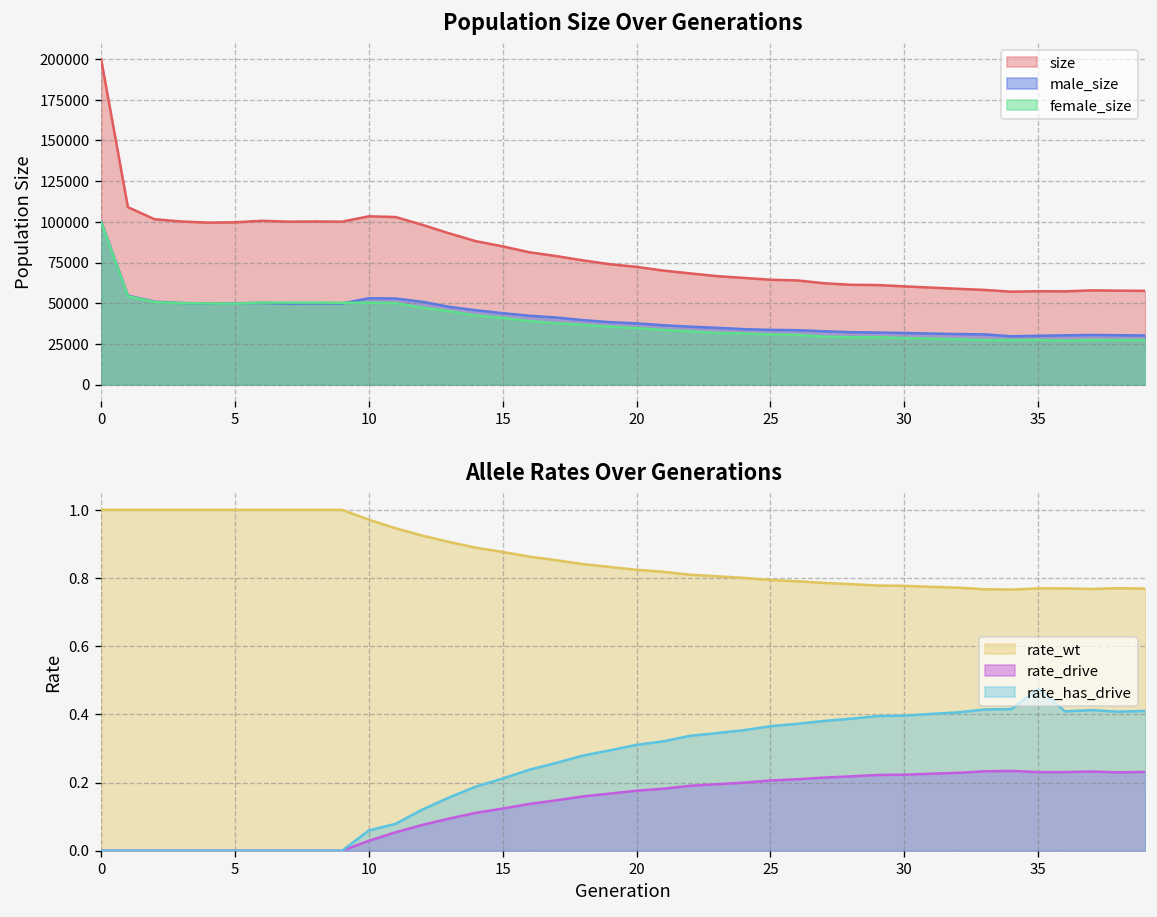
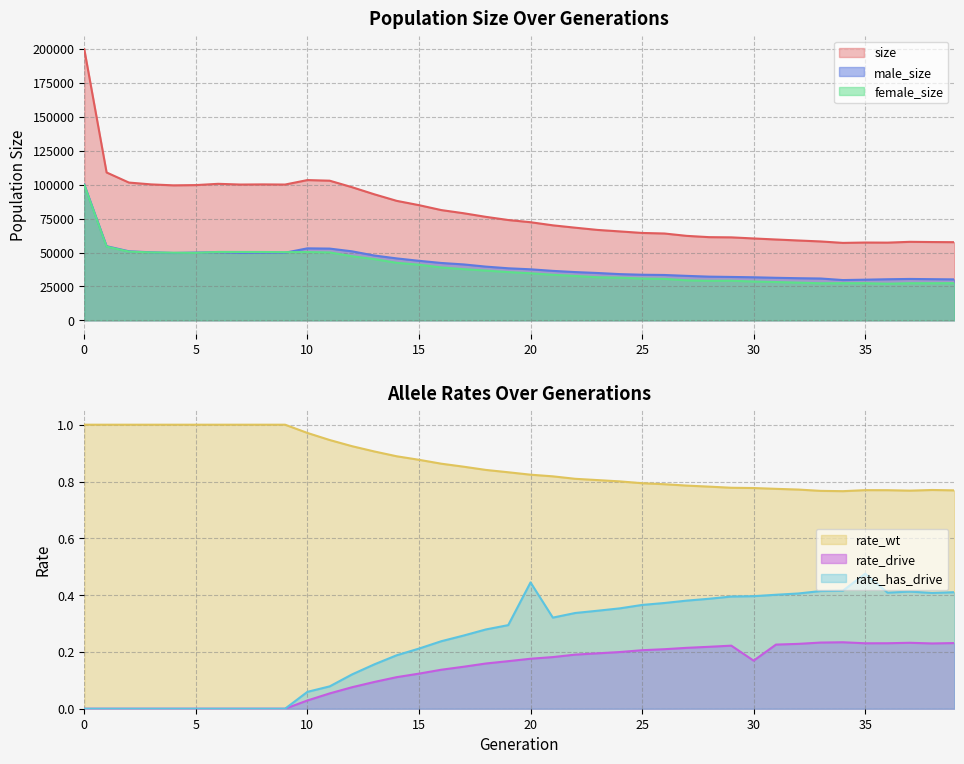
Allele Rates Over Generations, rate_has_drive, 20: 0.31 -> 0.44
Allele Rates Over Generations, rate_drive, 30: 0.22 -> 0.17
